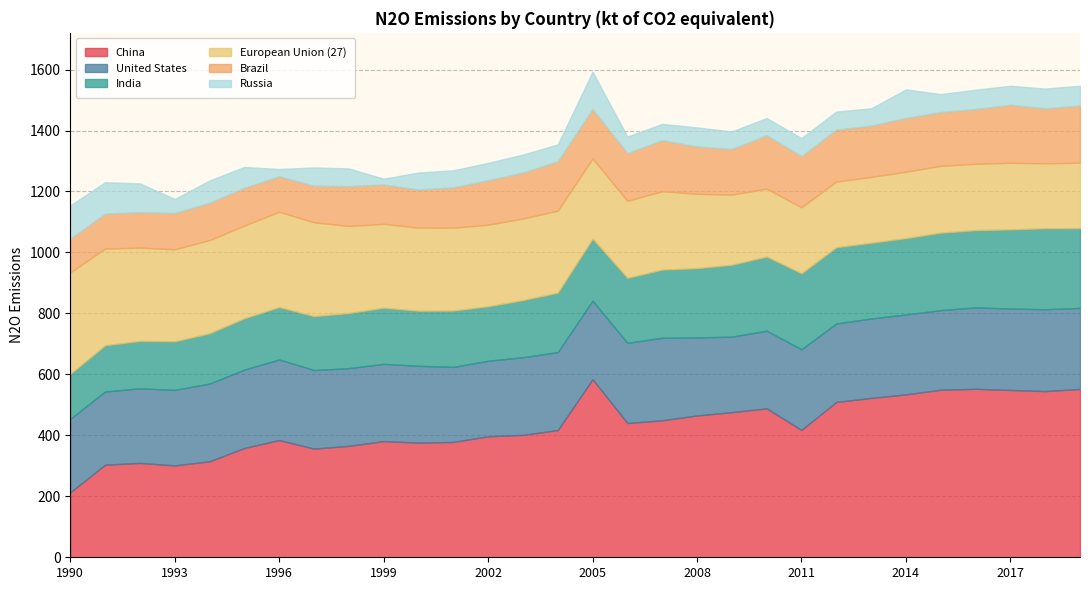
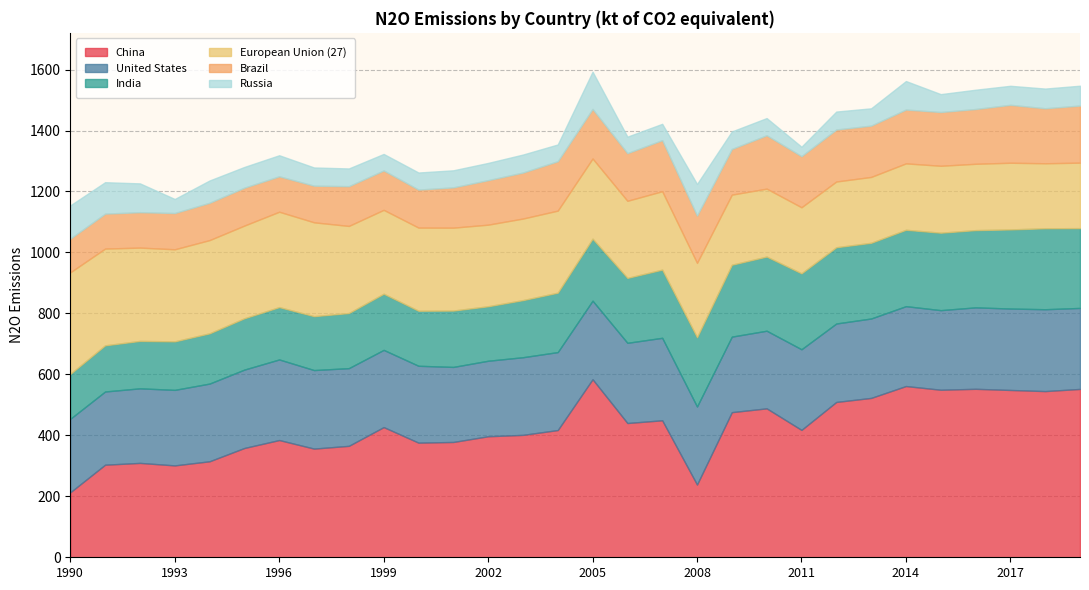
Russia, 1996: 20 -> 70
China, 1999: 380 -> 430
Russia, 1999: 20 -> 50
China, 2008: 470 -> 240
Russia, 2008: 60 -> 100
Russia, 2011: 60 -> 30
China, 2014: 530 -> 560
